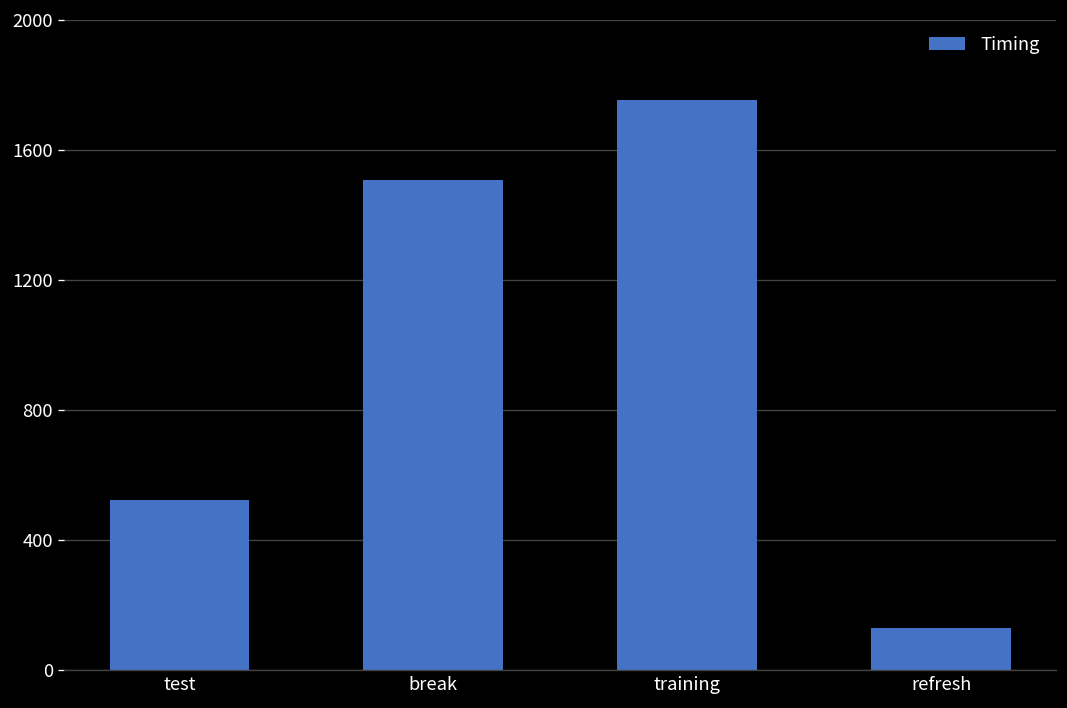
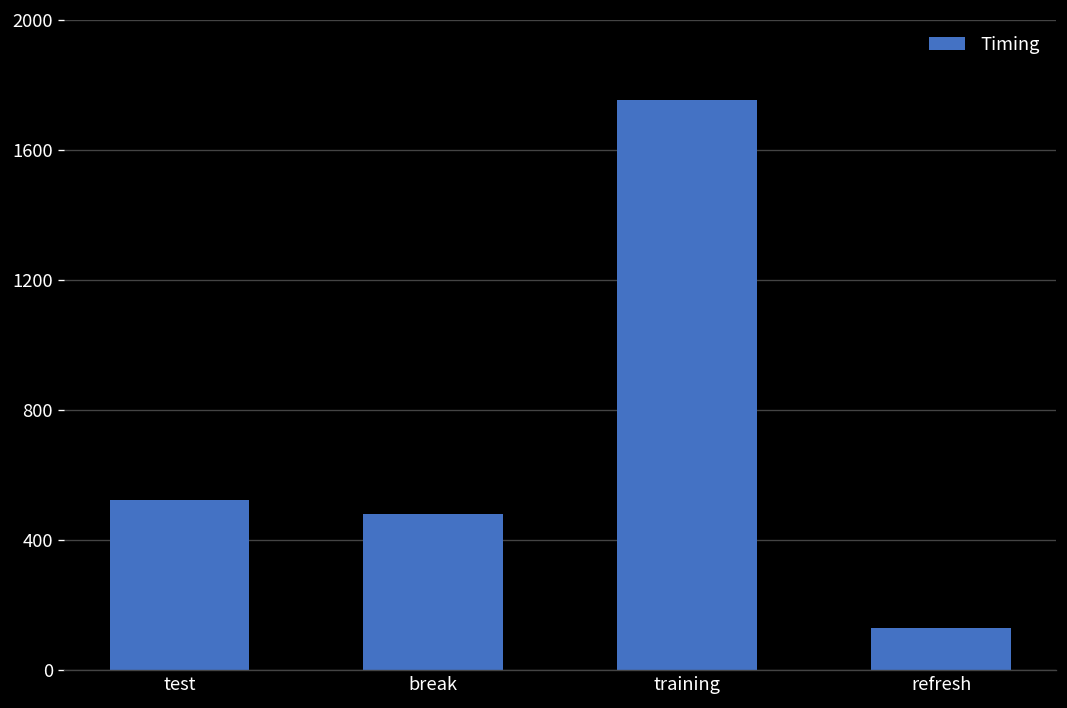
break: 1510 -> 480
